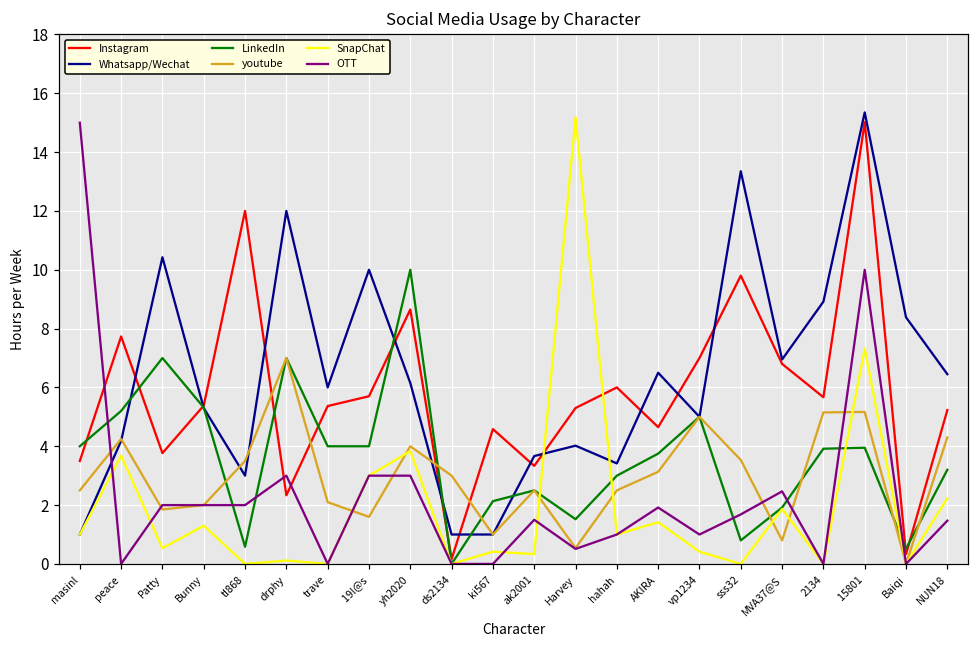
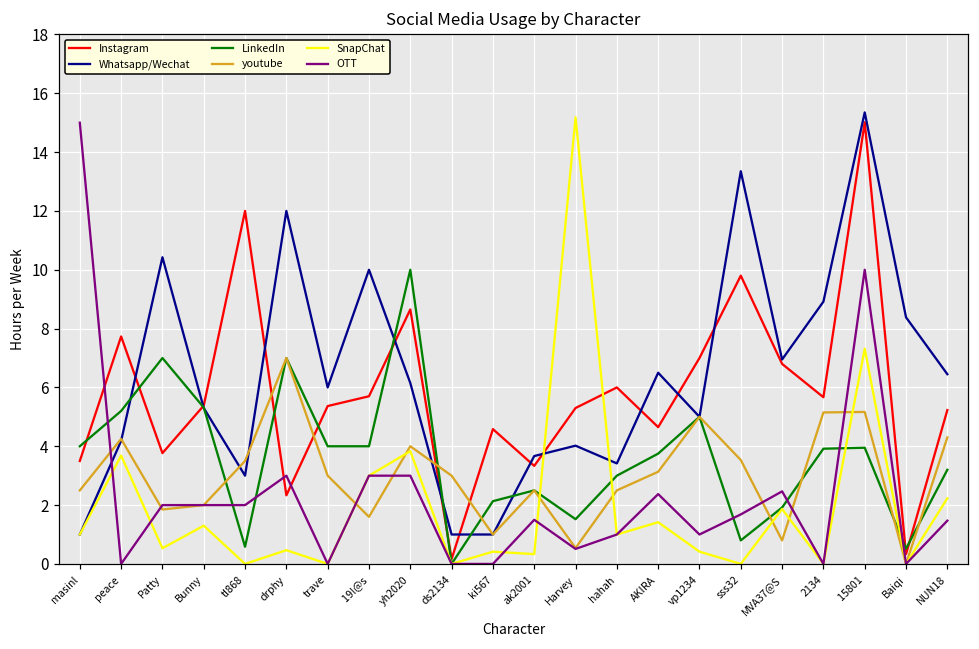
SnapChat, drphy: 0.1 -> 0.5
youtube, trave: 2.1 -> 3.0
OTT, AKIRA: 1.9 -> 2.4
